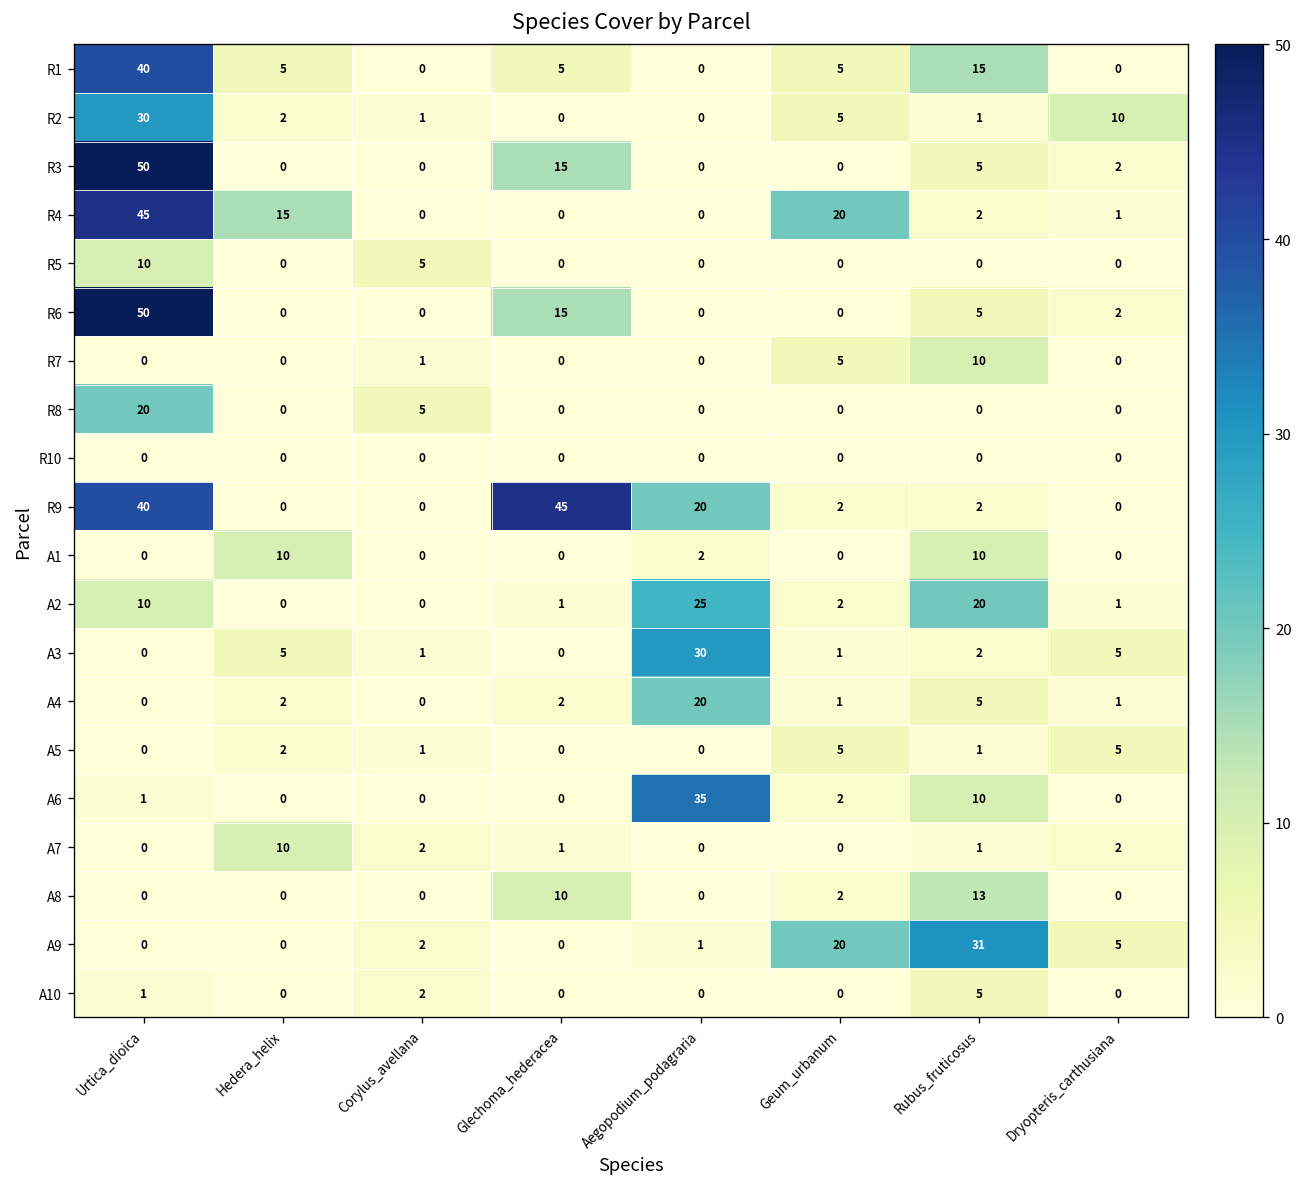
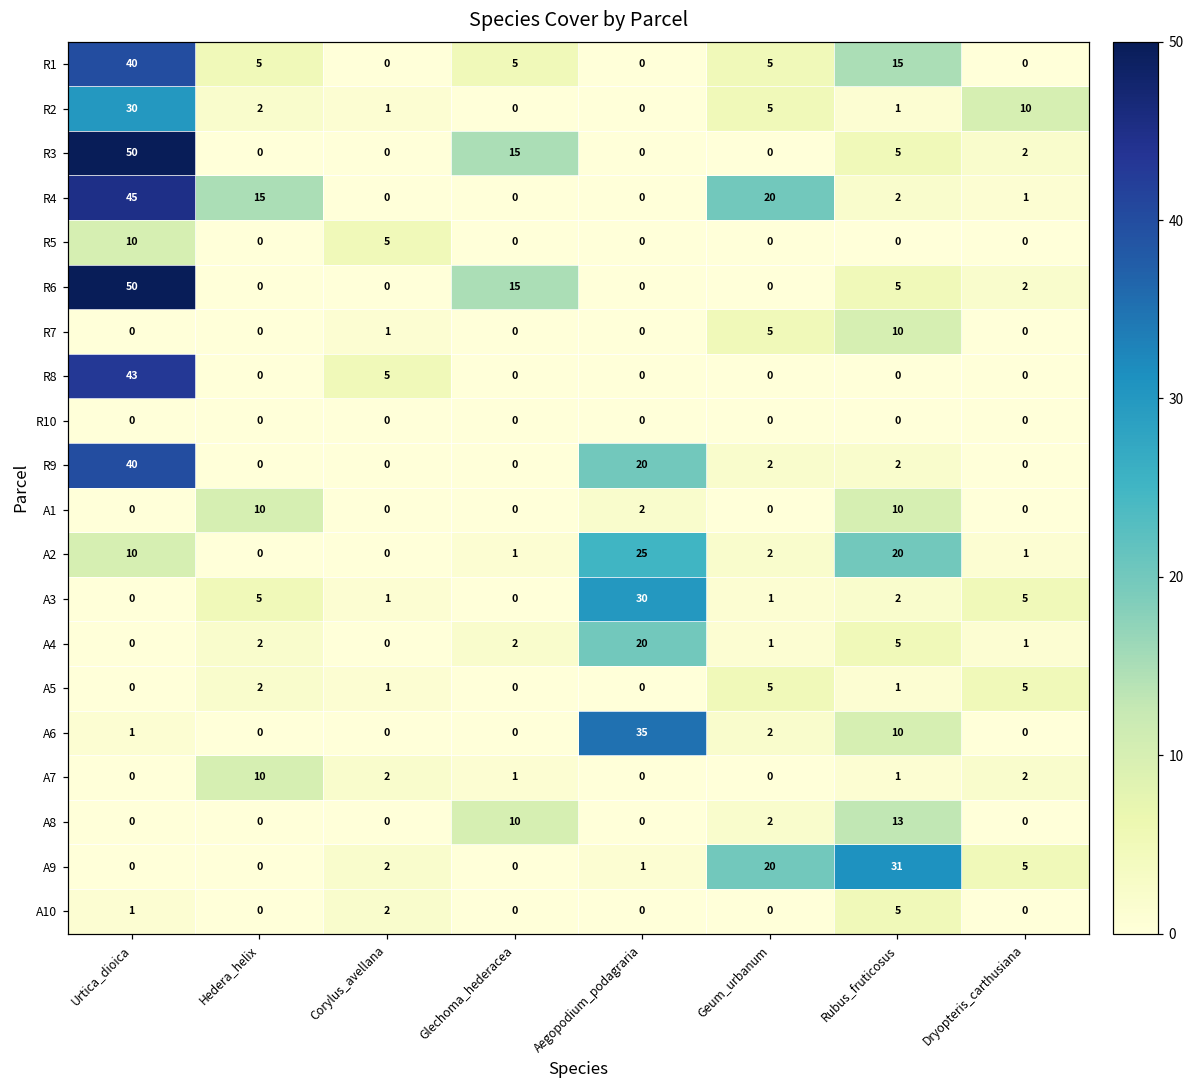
R8, Urtica_dioica: 20 -> 43
R9, Glechoma_hederacea: 45 -> 0
